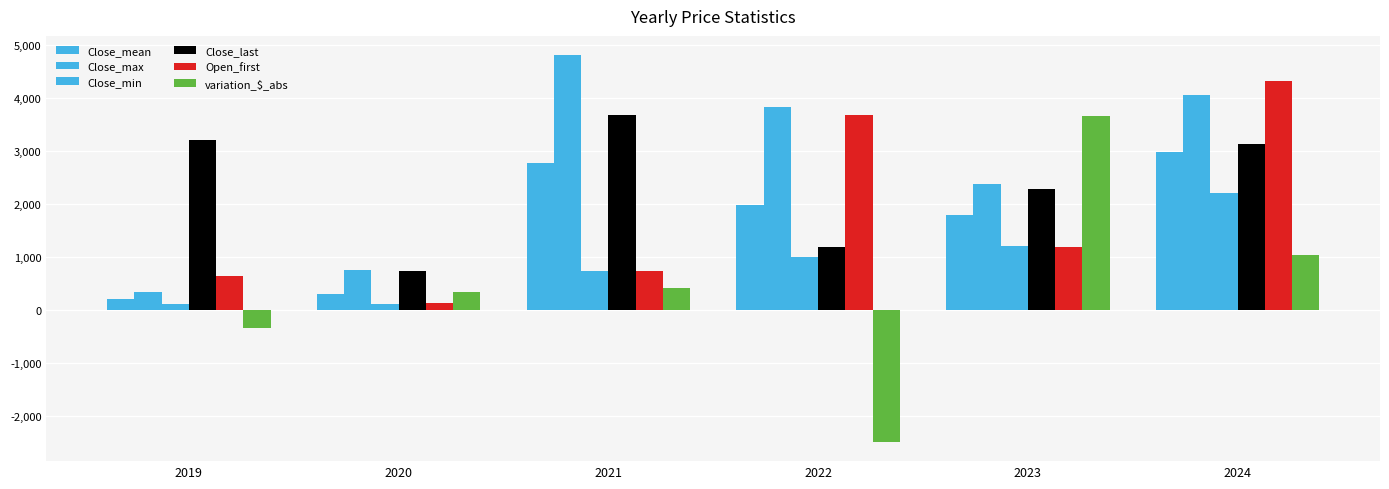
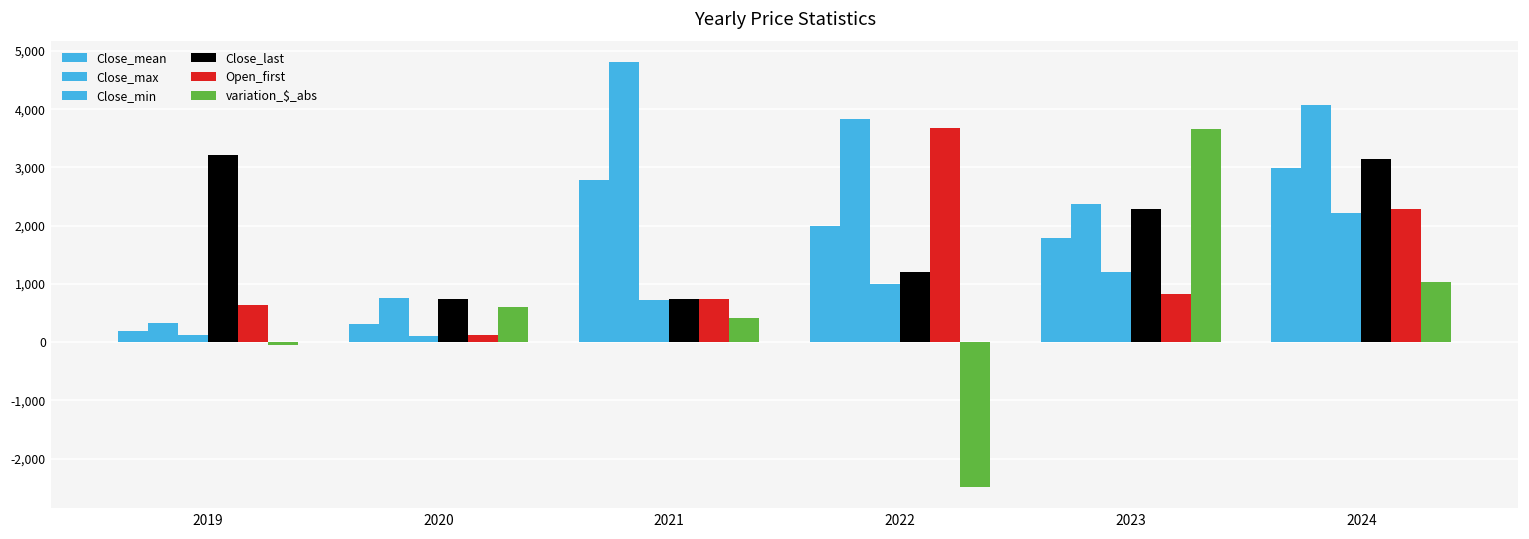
variation_$_abs, 2019: -300 -> 0
variation_$_abs, 2020: 300 -> 600
Close_last, 2021: 3,700 -> 700
Open_first, 2023: 1,200 -> 800
Open_first, 2024: 4,300 -> 2,300
